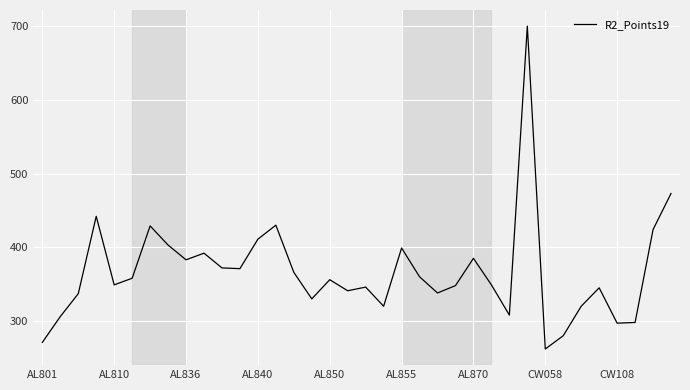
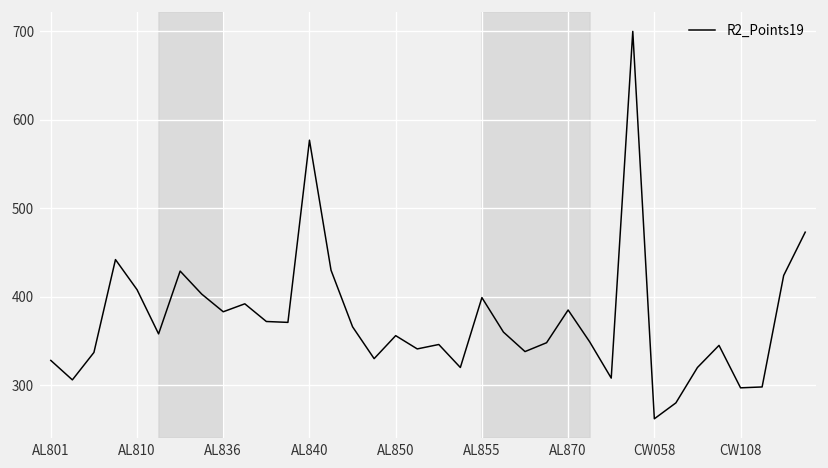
AL801: 270 -> 330
AL810: 350 -> 410
AL840: 410 -> 580
